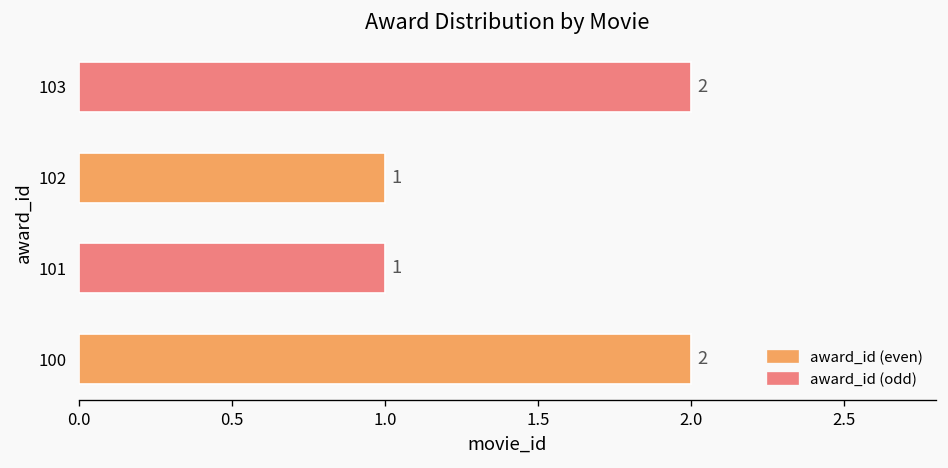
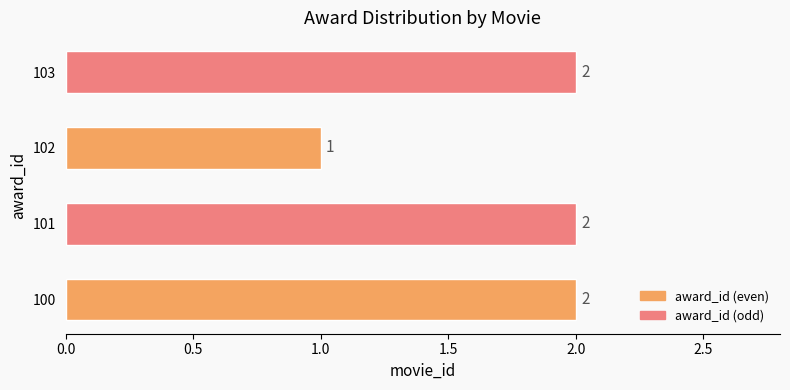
101: 1 -> 2
